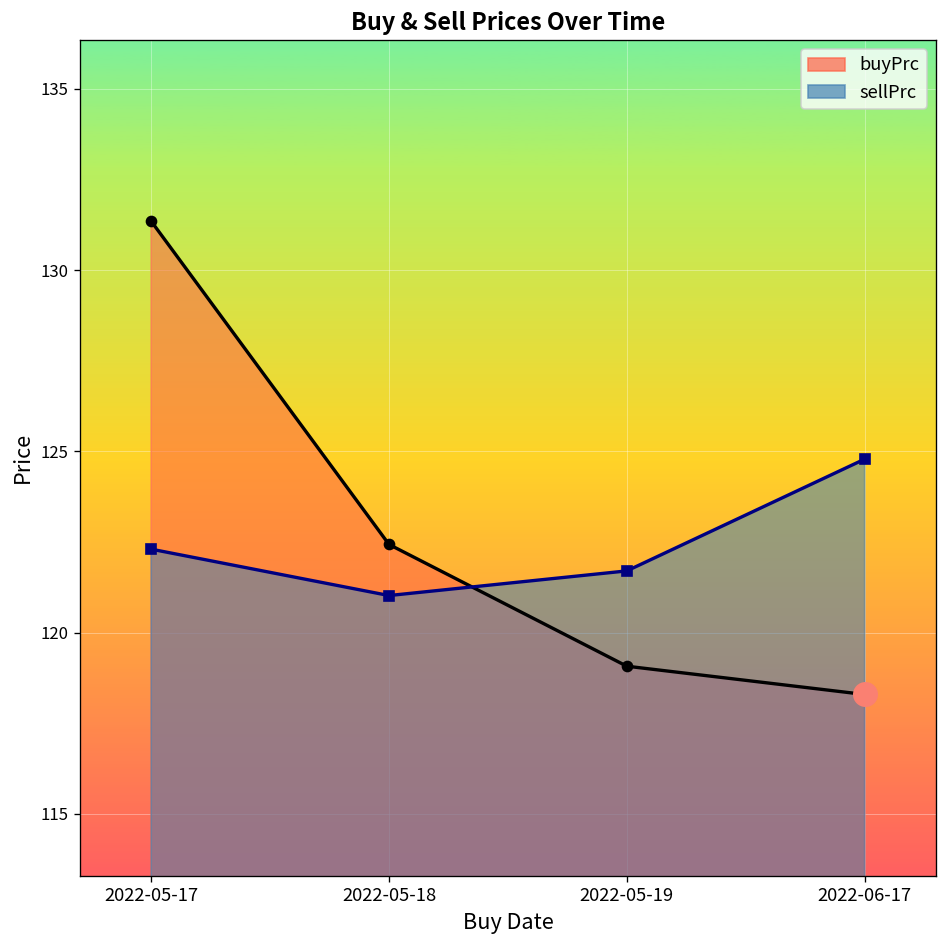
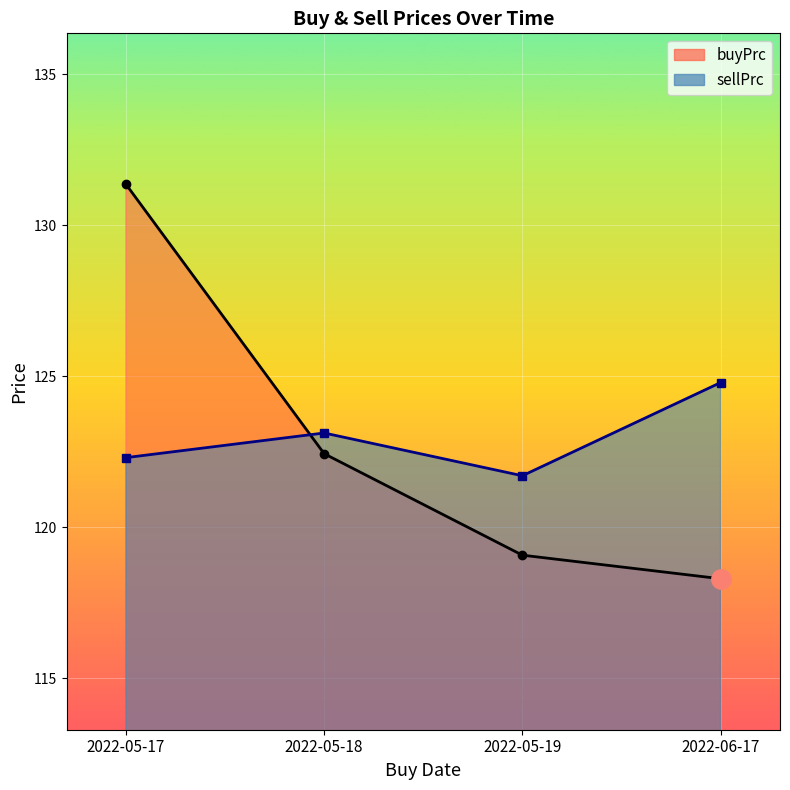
sellPrc, 2022-05-18: 121.0 -> 123.1
